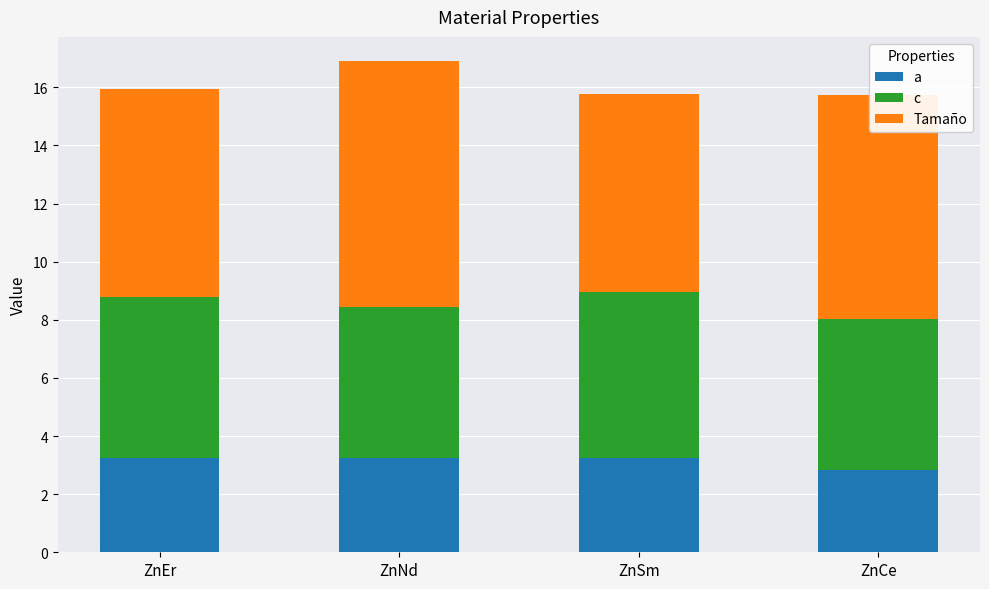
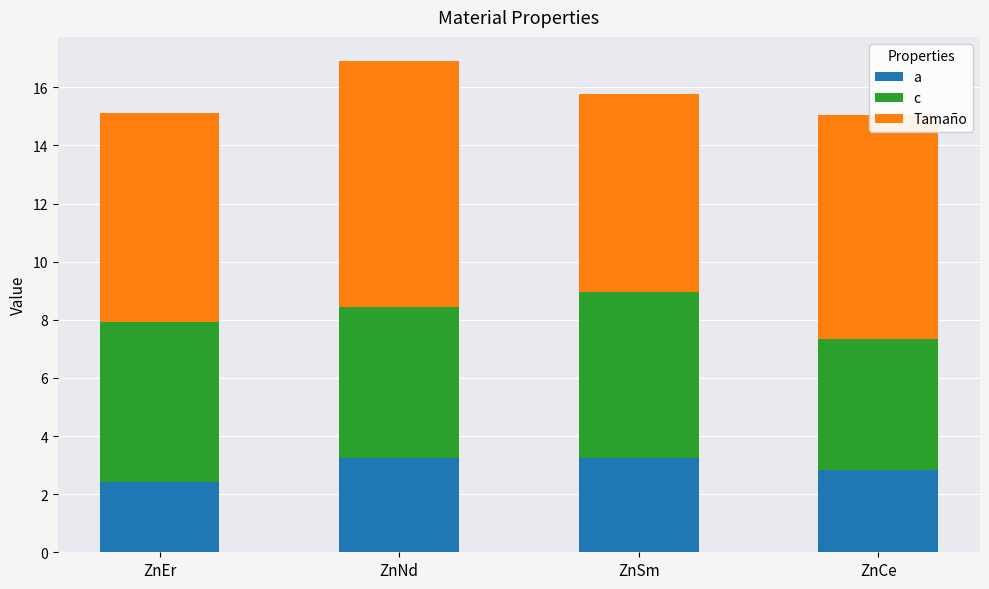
a, ZnEr: 3.3 -> 2.4
c, ZnCe: 5.2 -> 4.5
